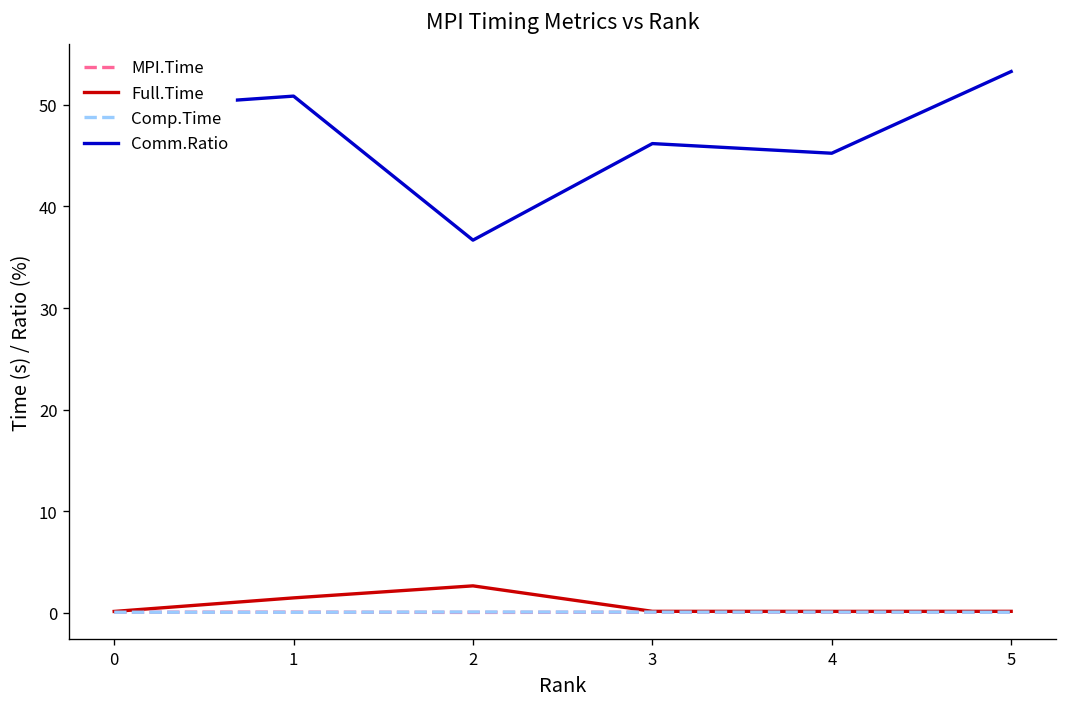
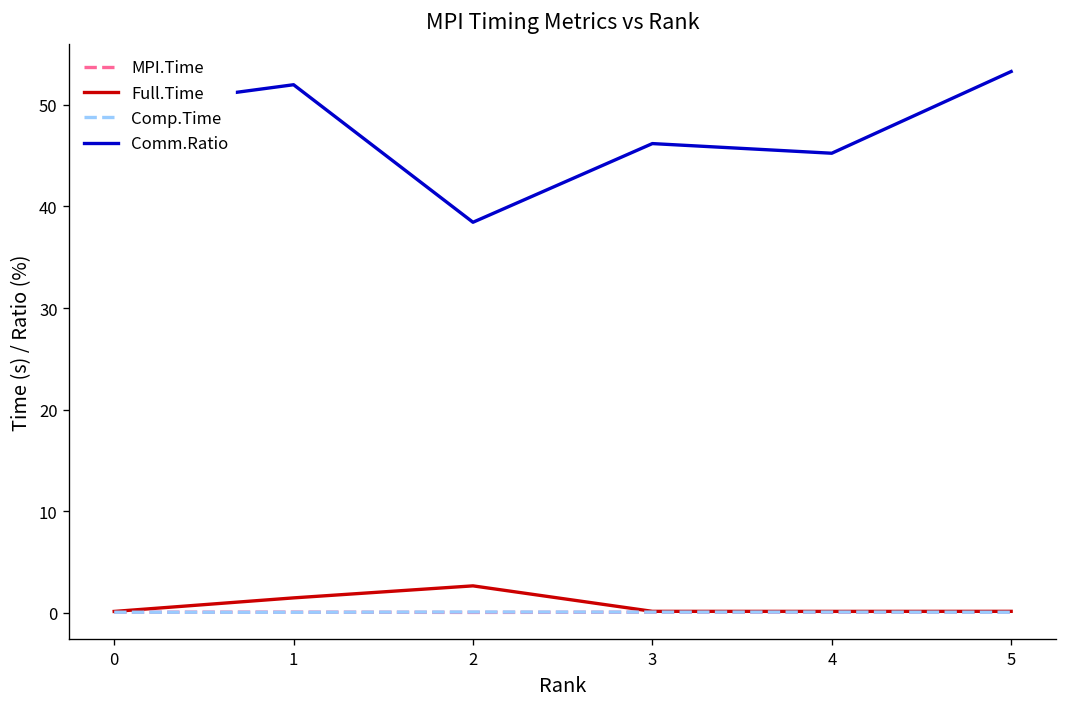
Comm.Ratio, 1: 51 -> 52
Comm.Ratio, 2: 37 -> 38
